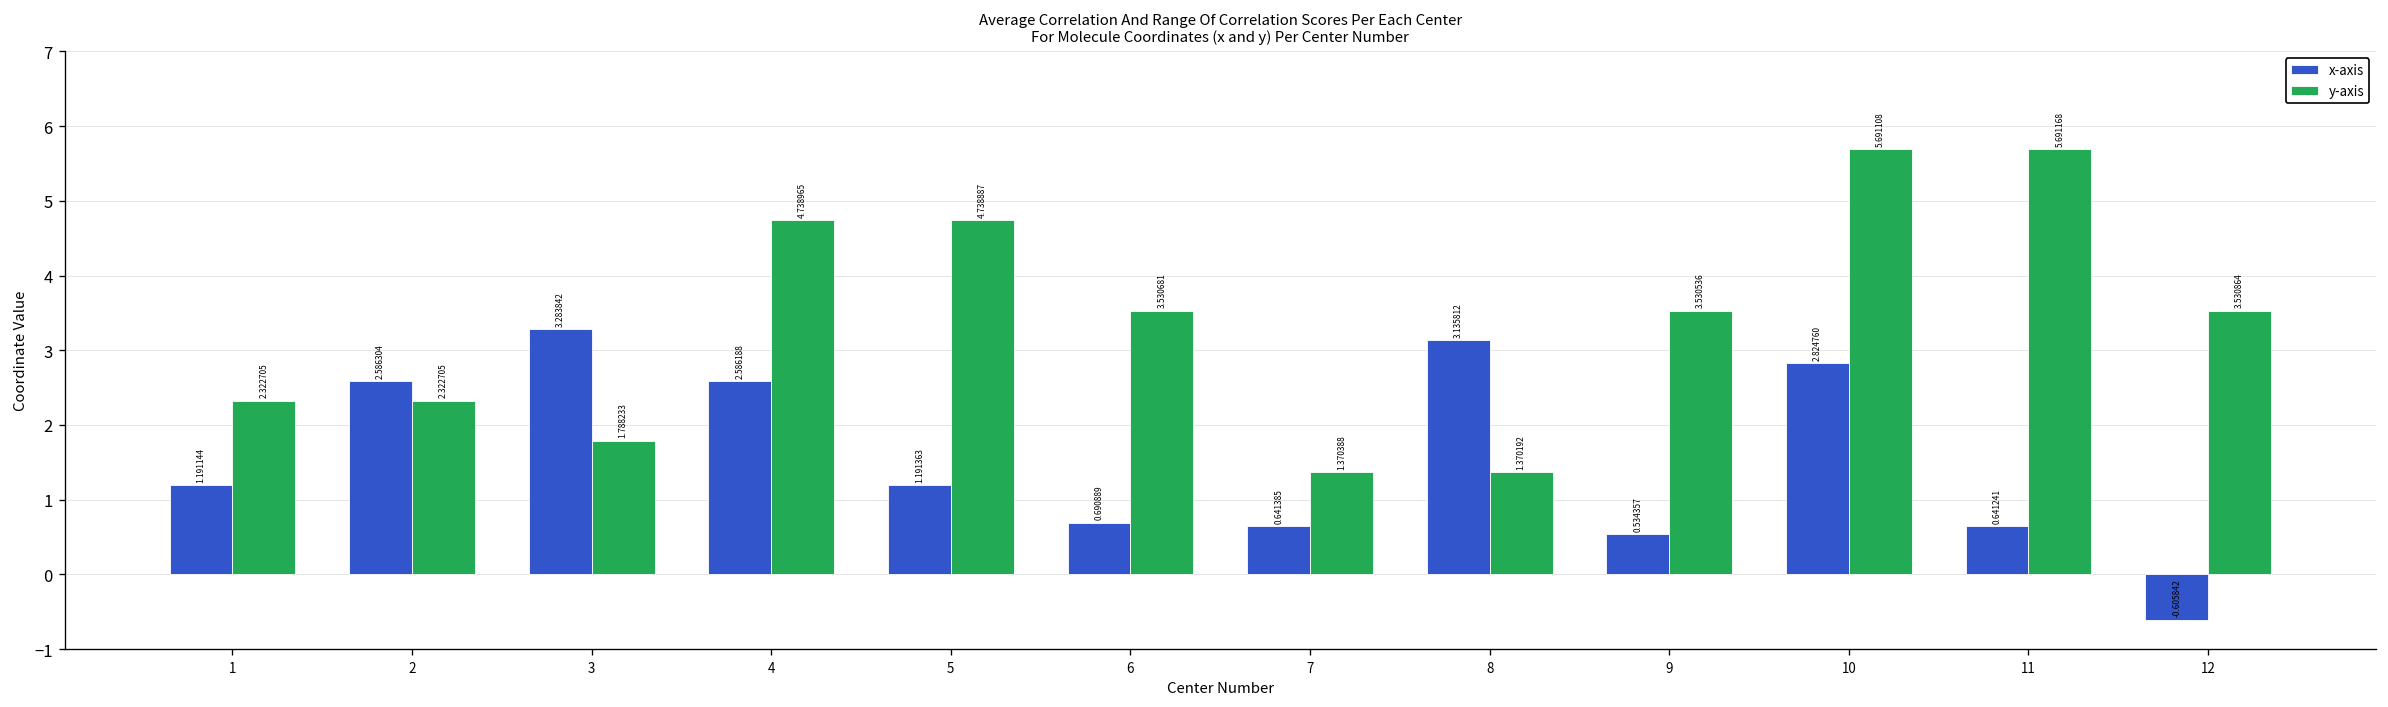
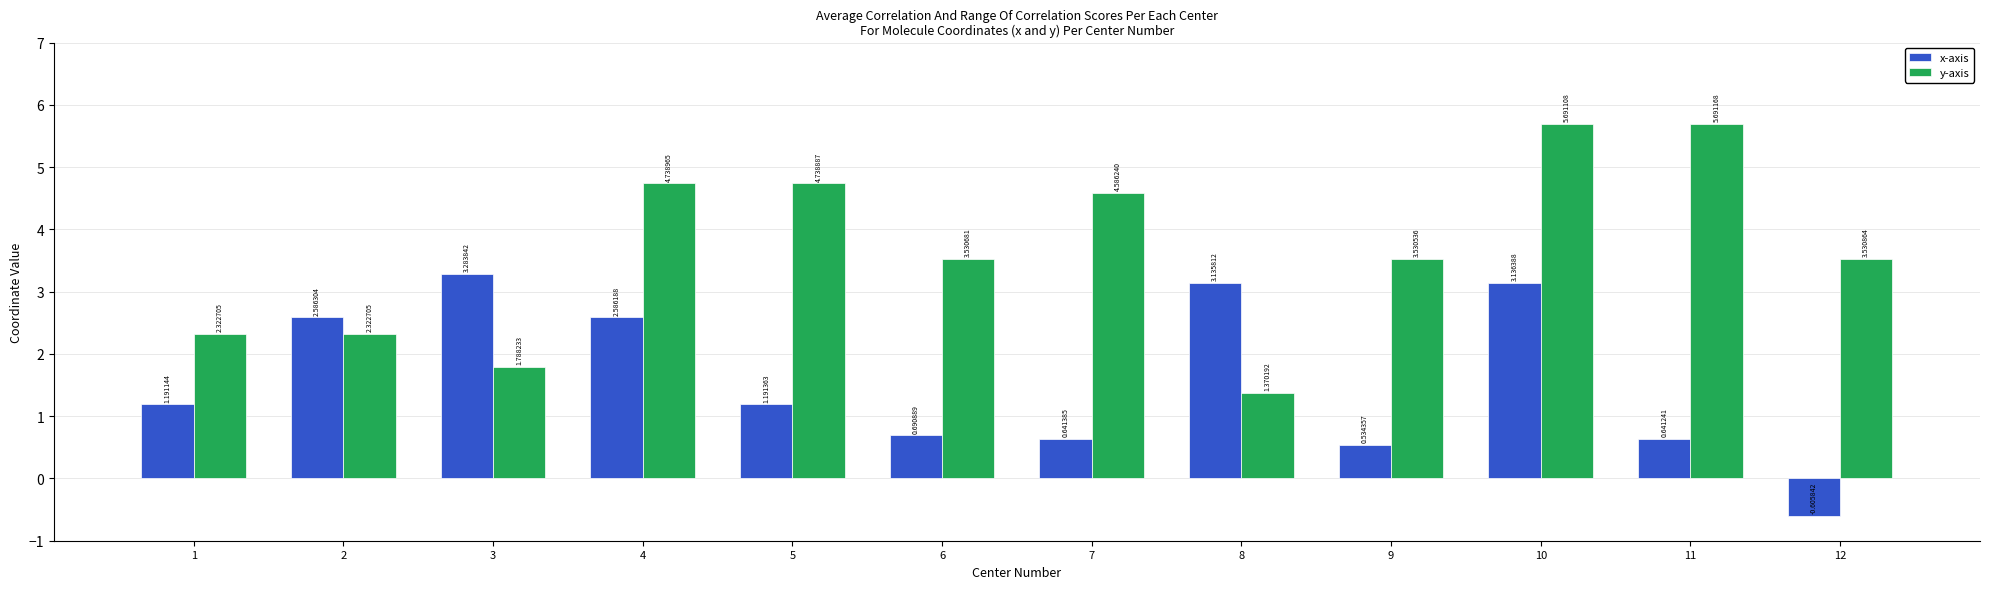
y-axis, 7: 1.370388 -> 4.586240
x-axis, 10: 2.824760 -> 3.136388
